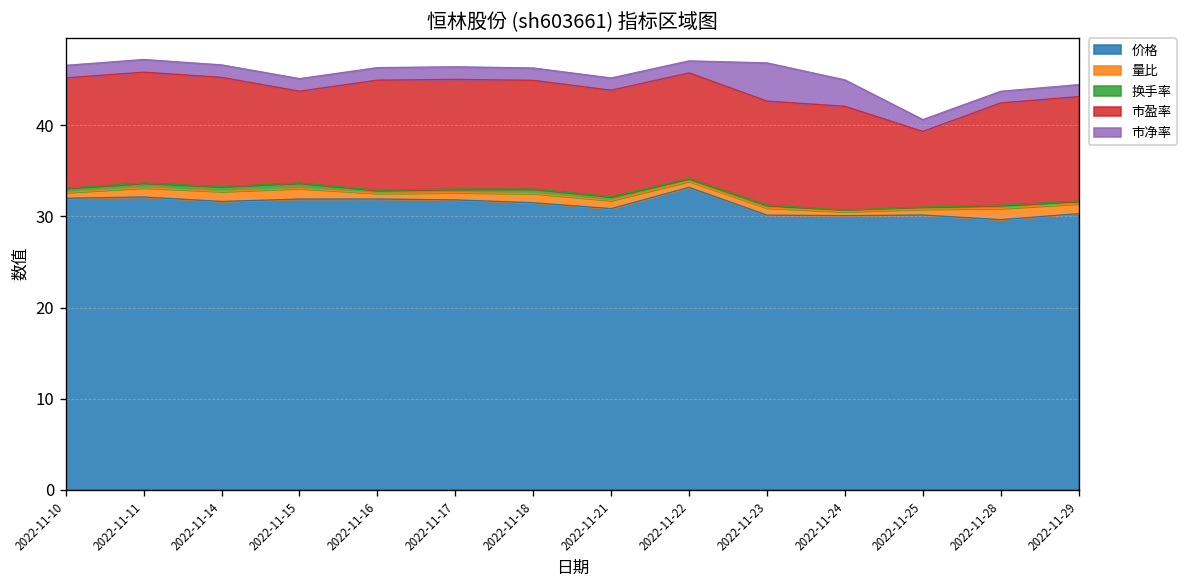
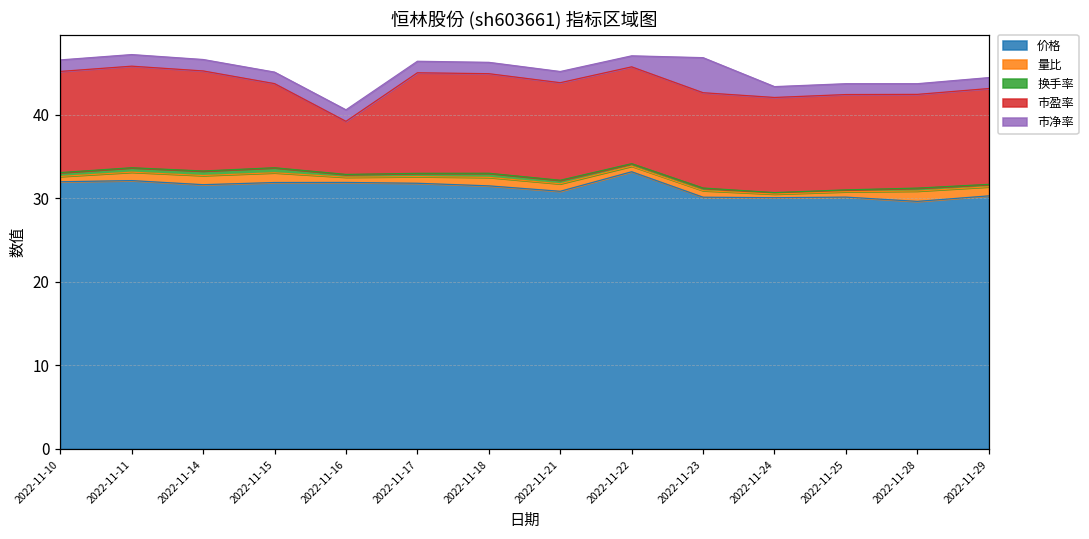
市盈率, 2022-11-16: 12 -> 6
市净率, 2022-11-24: 3 -> 1
市盈率, 2022-11-25: 8 -> 11
